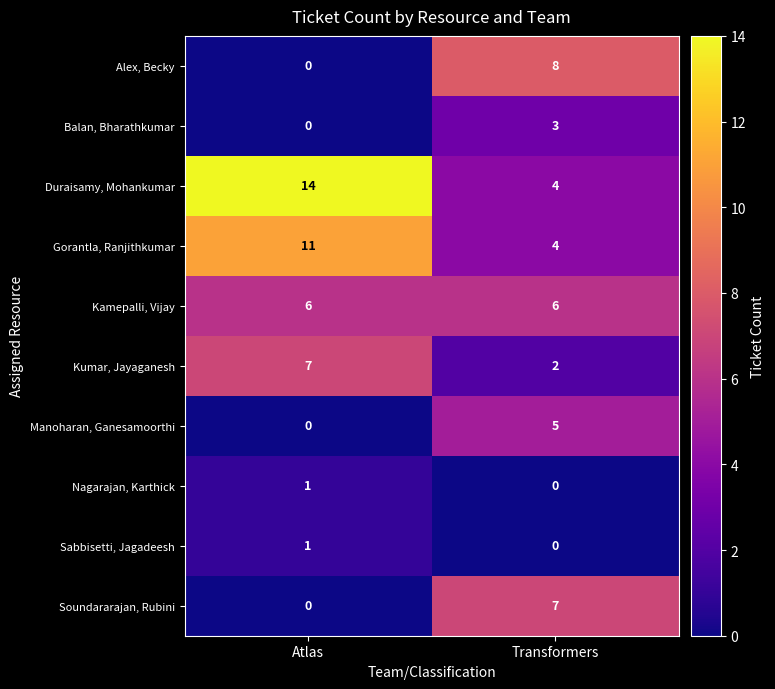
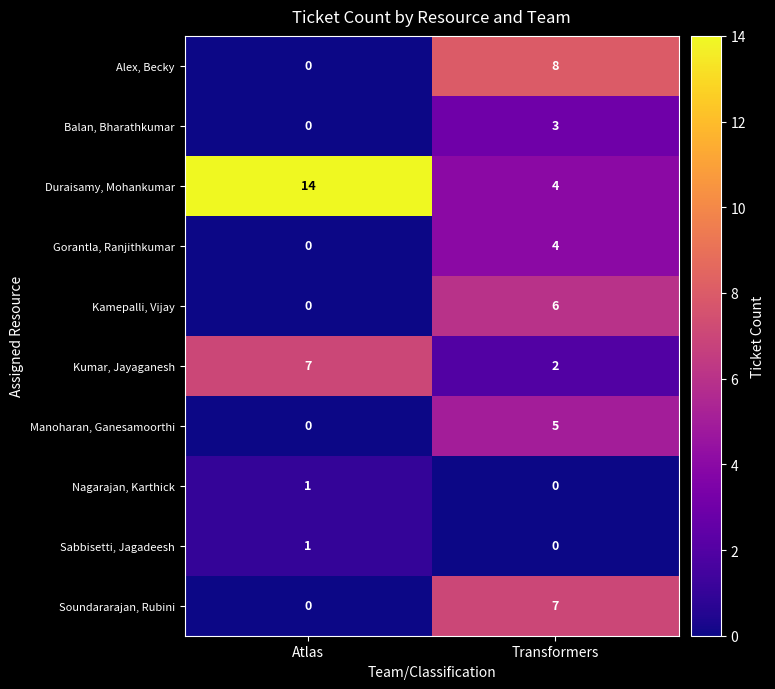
Gorantla, Ranjithkumar, Atlas: 11 -> 0
Kamepalli, Vijay, Atlas: 6 -> 0
